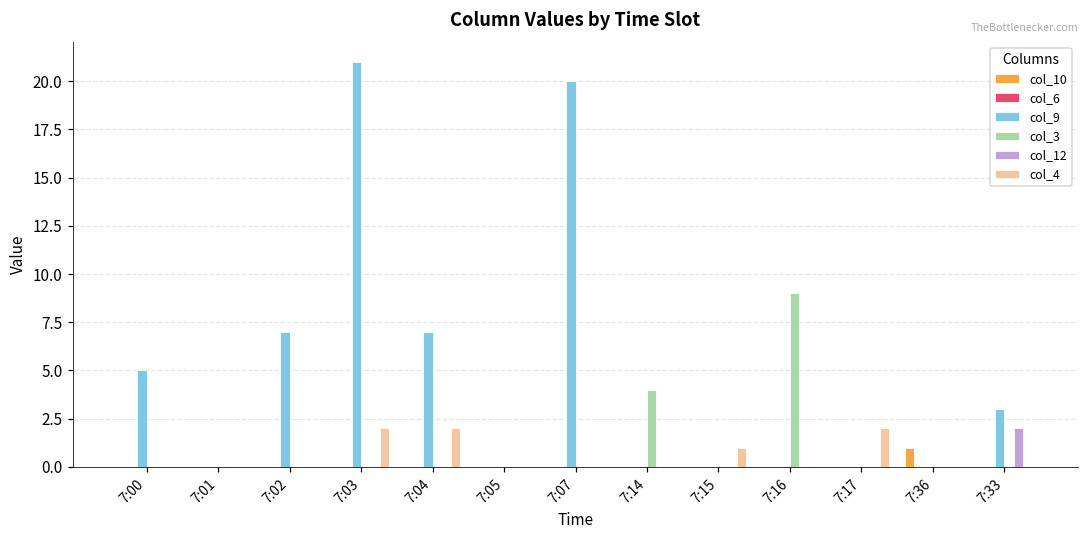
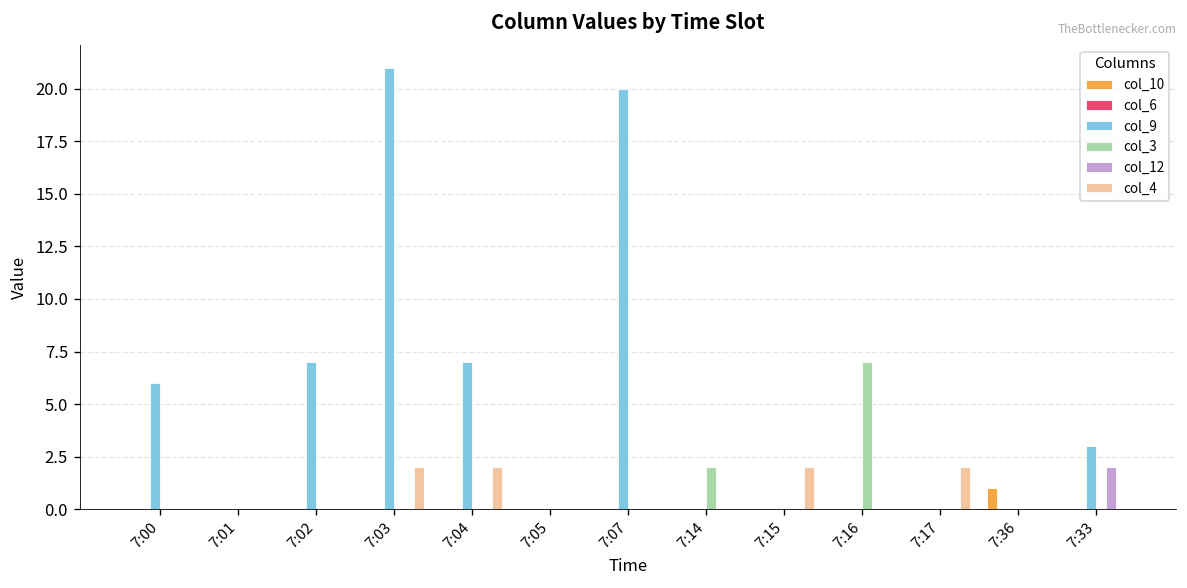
col_9, 7:00: 5 -> 6
col_3, 7:14: 4 -> 2
col_4, 7:15: 1 -> 2
col_3, 7:16: 9 -> 7
